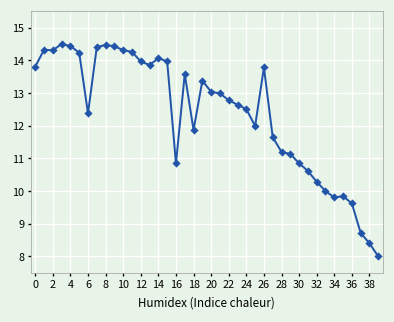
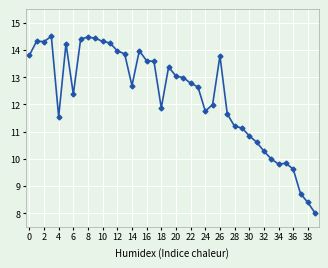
4: 14.4 -> 11.5
14: 14.1 -> 12.7
16: 10.8 -> 13.6
24: 12.5 -> 11.8
